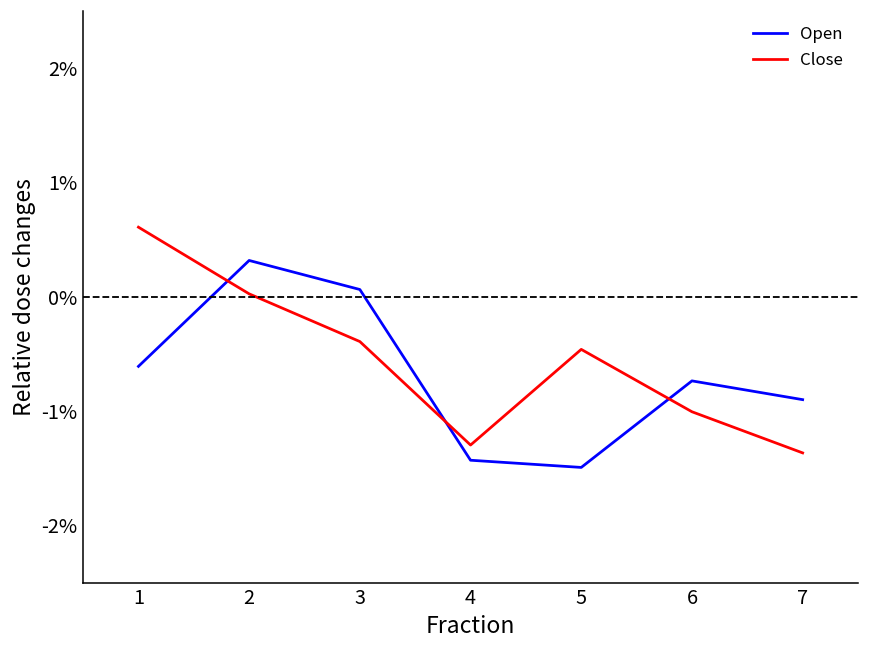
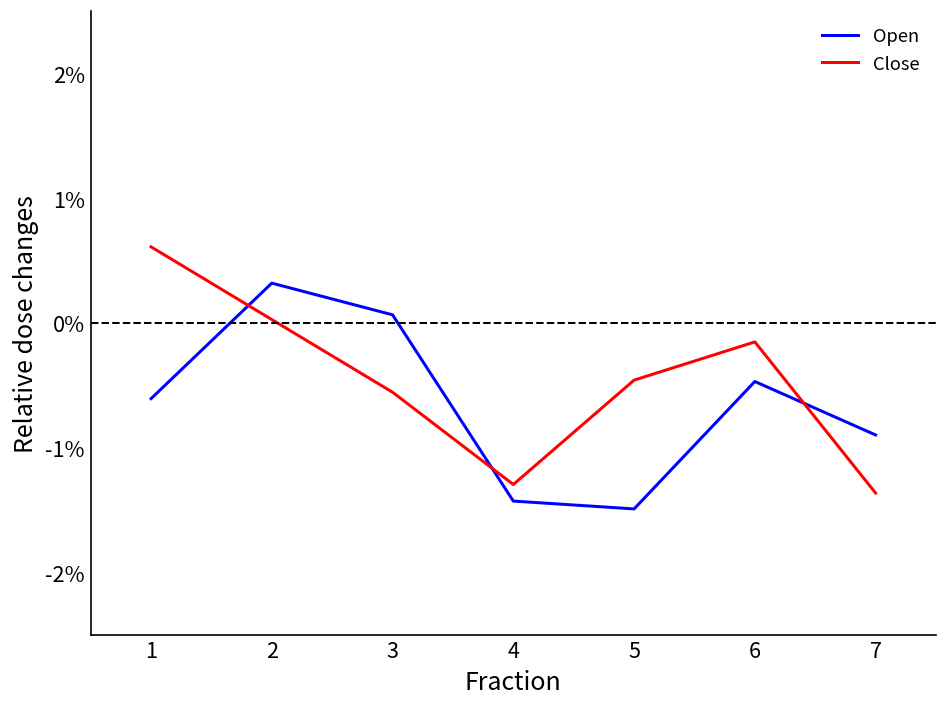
Close, 3: -0.39% -> -0.56%
Open, 6: -0.74% -> -0.47%
Close, 6: -1.01% -> -0.15%
